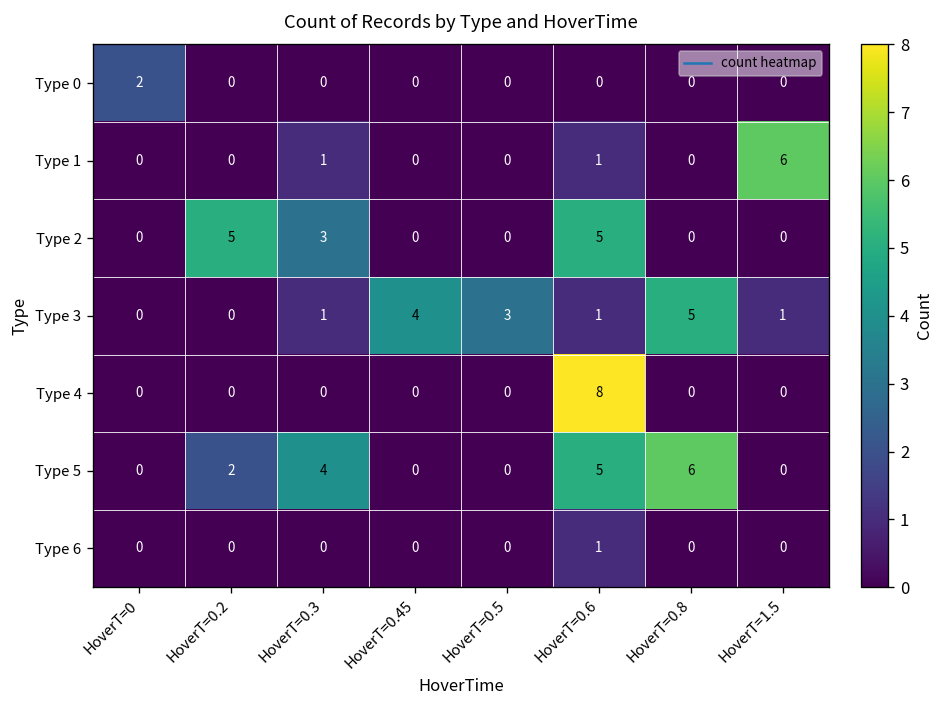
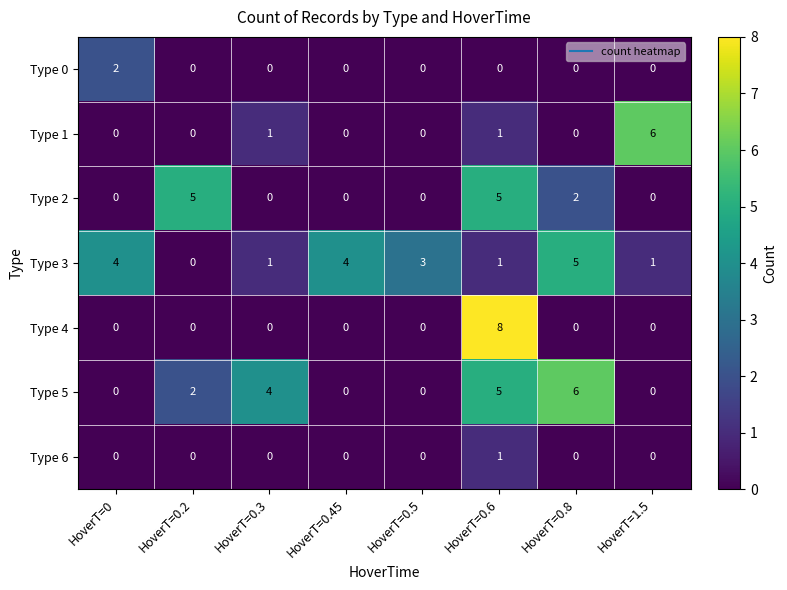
Type 2, HoverT=0.3: 3 -> 0
Type 2, HoverT=0.8: 0 -> 2
Type 3, HoverT=0: 0 -> 4
